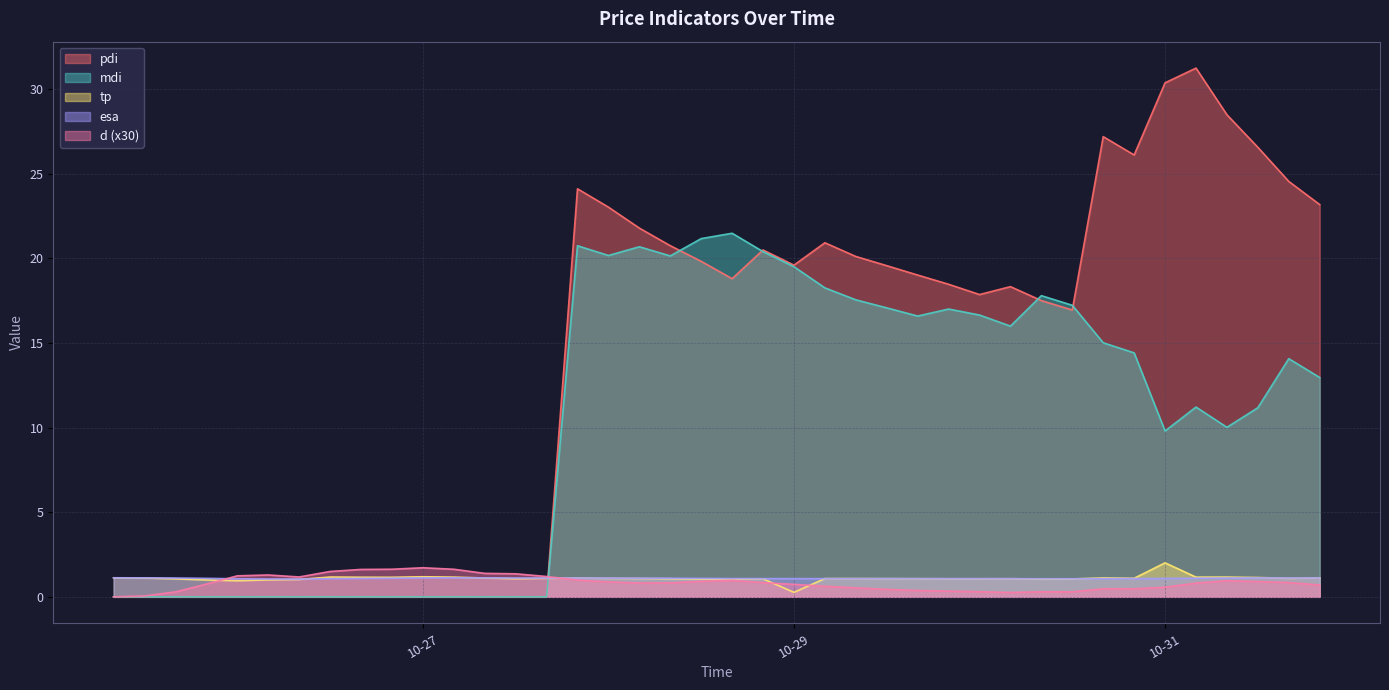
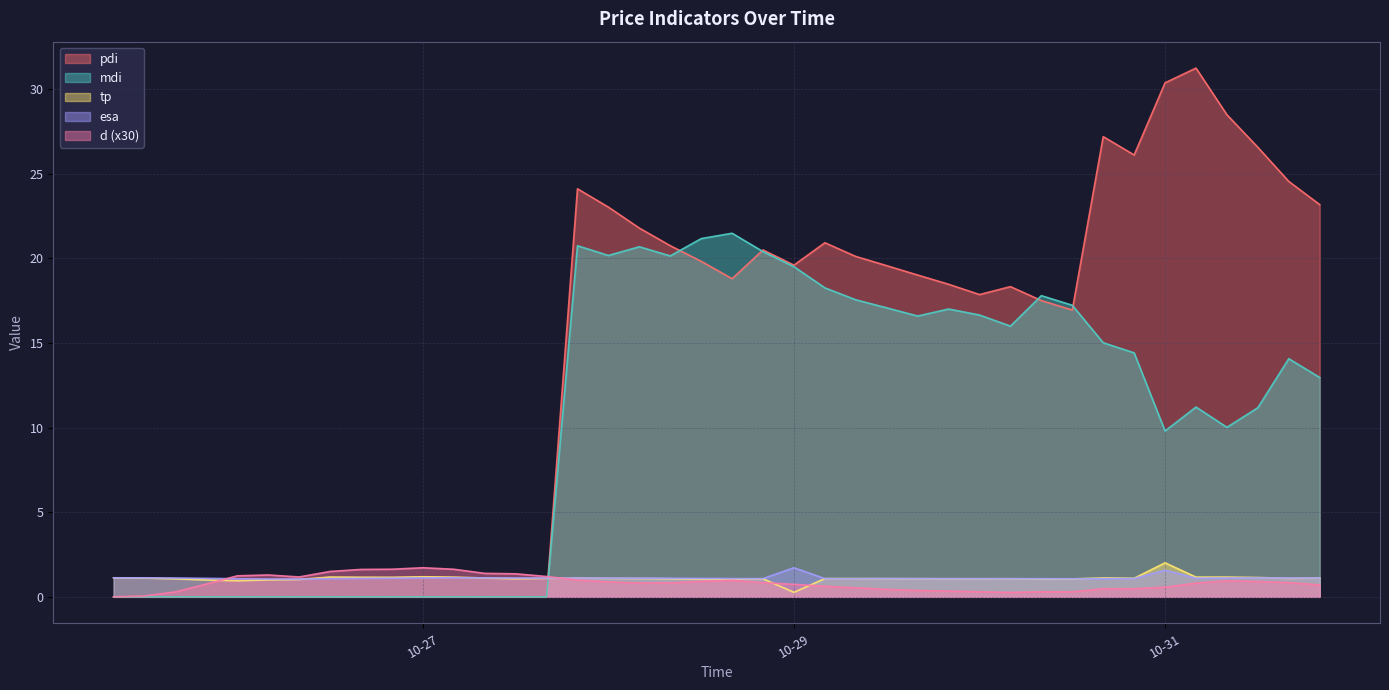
esa, 10-29: 1.1 -> 1.7
esa, 10-31: 1.1 -> 1.6
